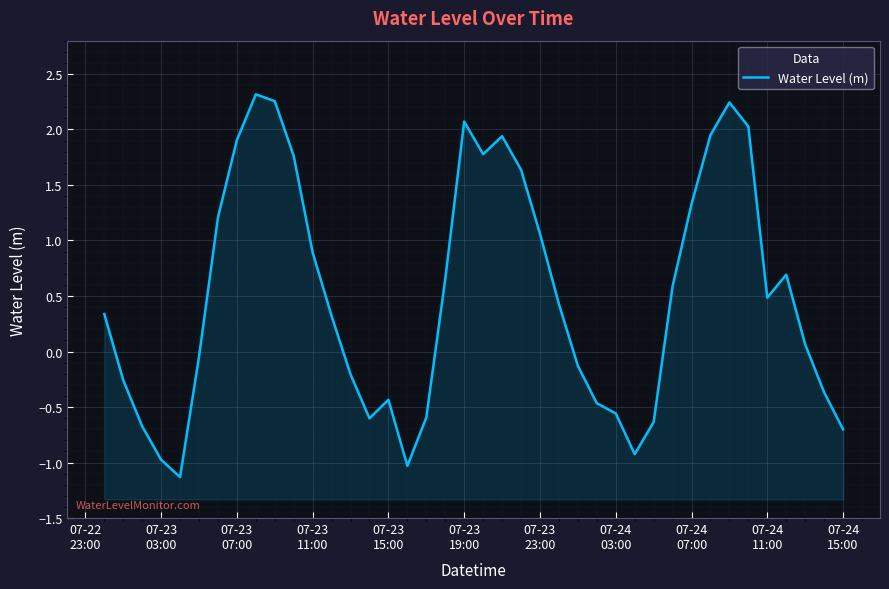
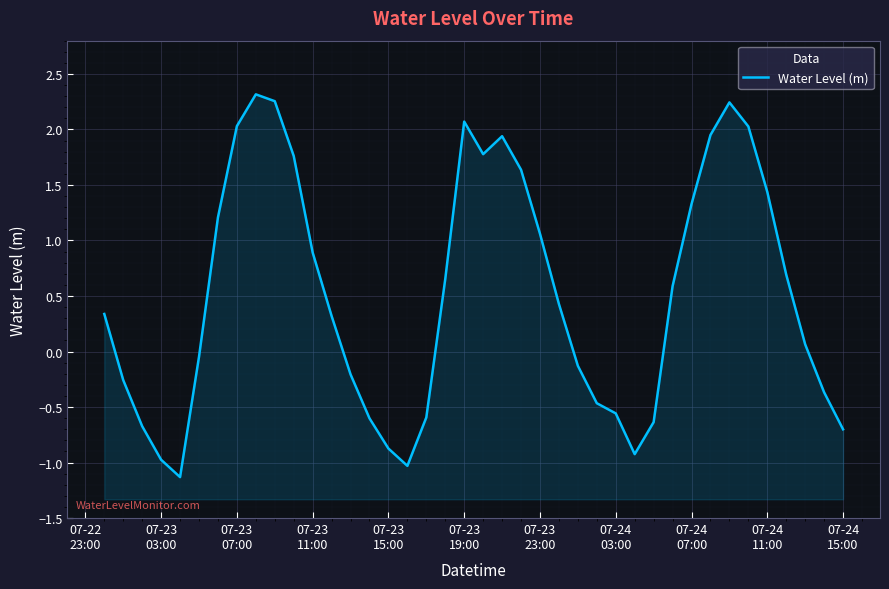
07-23 07:00: 1.91 -> 2.03
07-23 15:00: -0.43 -> -0.87
07-24 11:00: 0.49 -> 1.44
